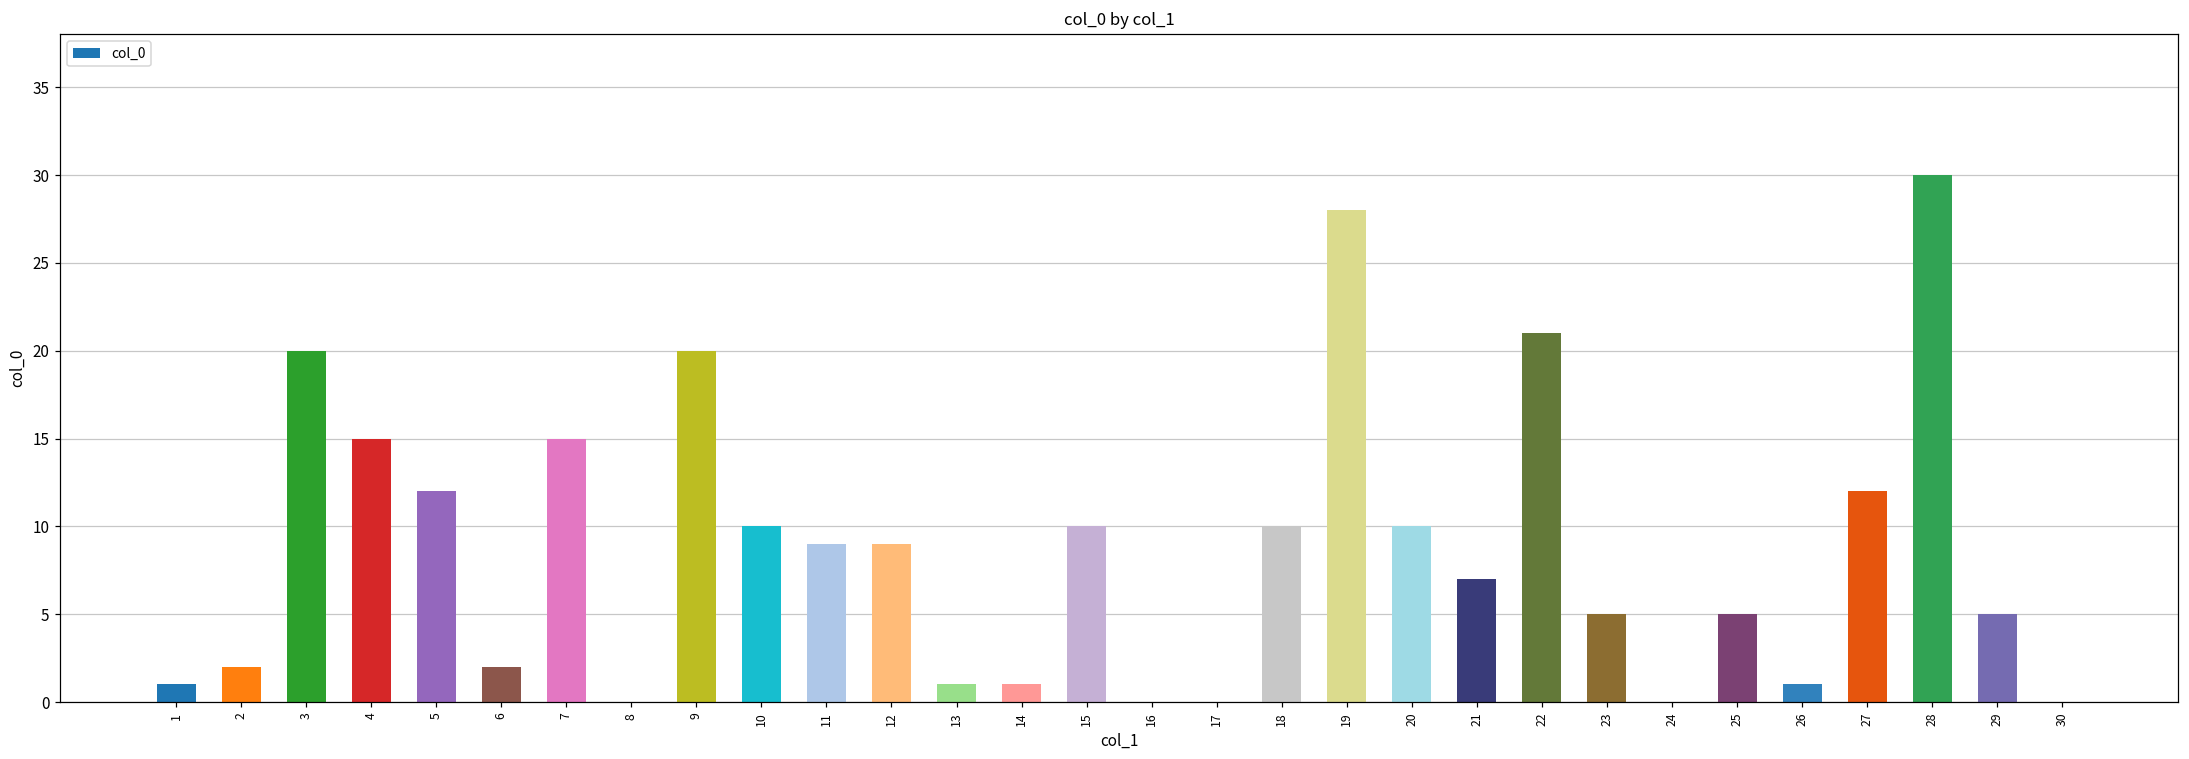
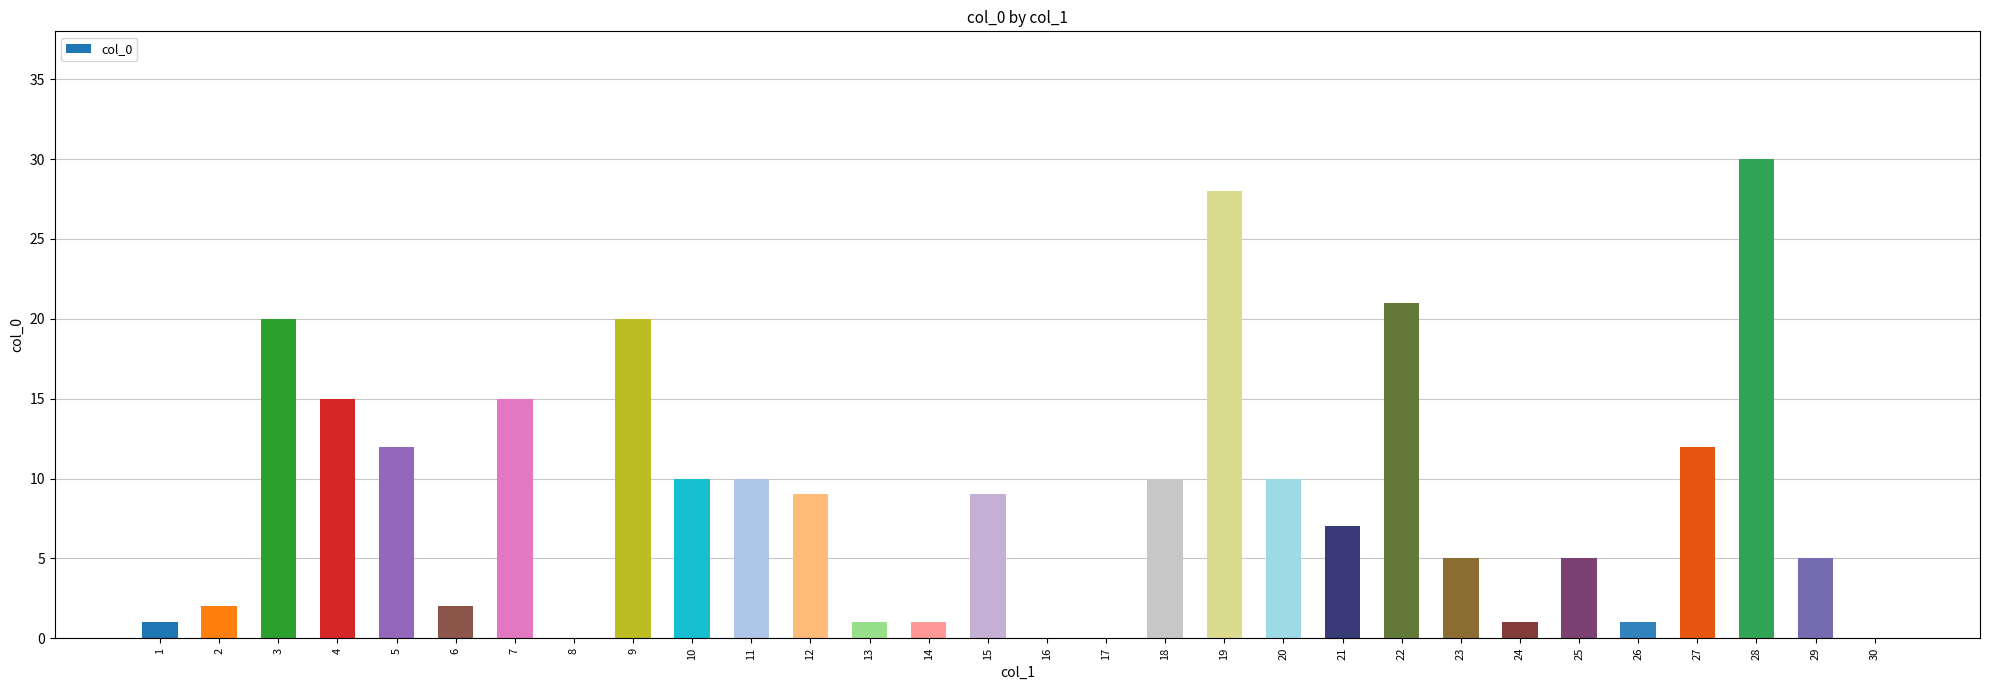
11: 9 -> 10
15: 10 -> 9
24: 0 -> 1
